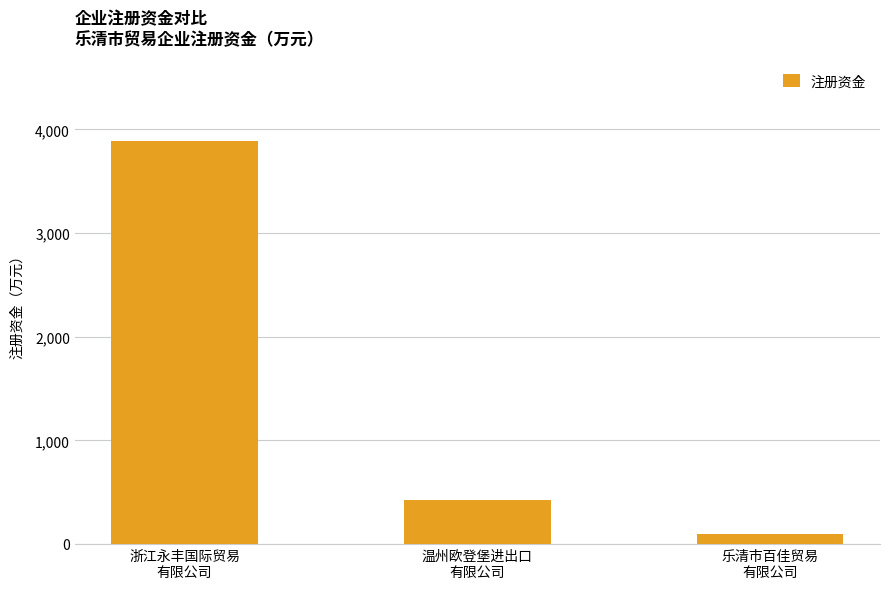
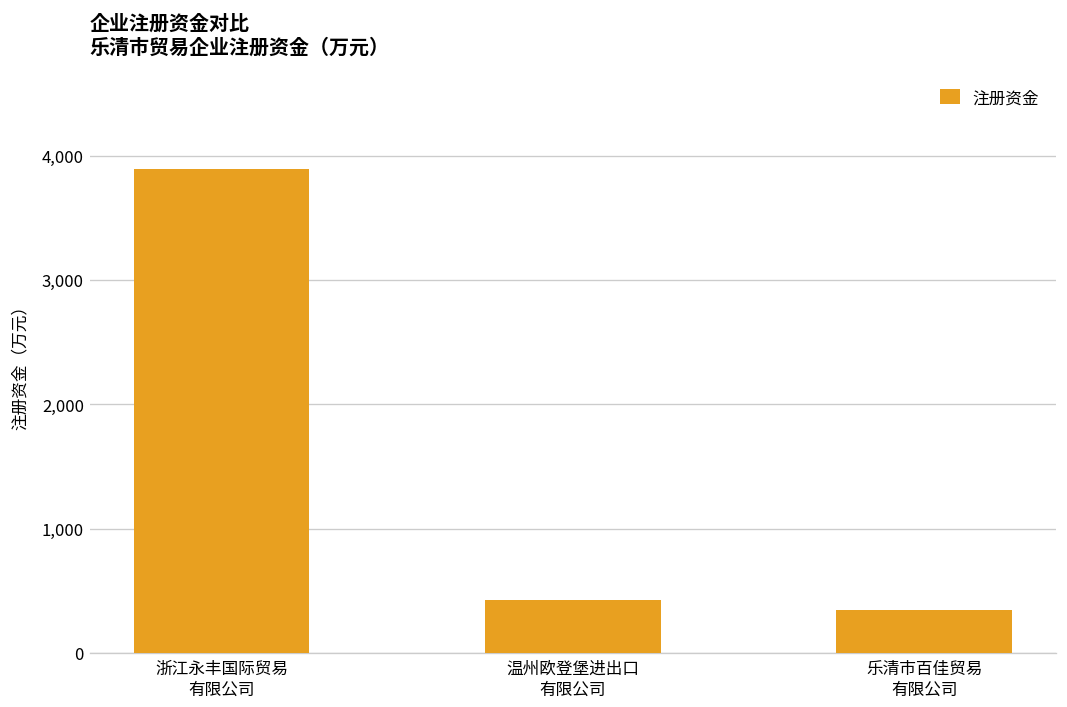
乐清市百佳贸易 有限公司: 100 -> 340
